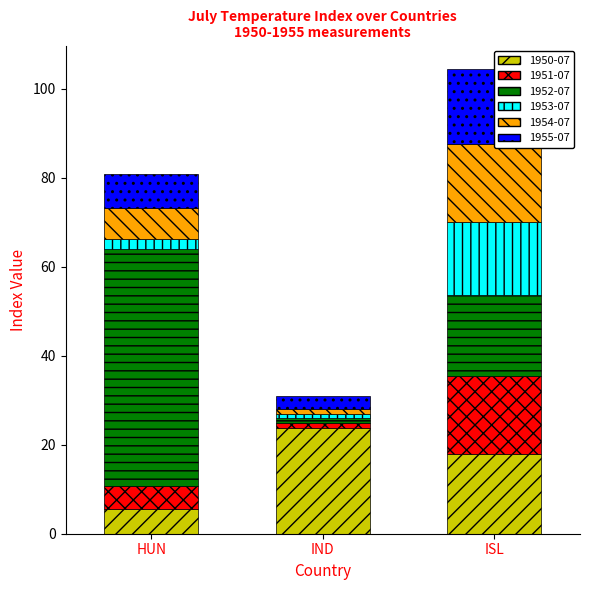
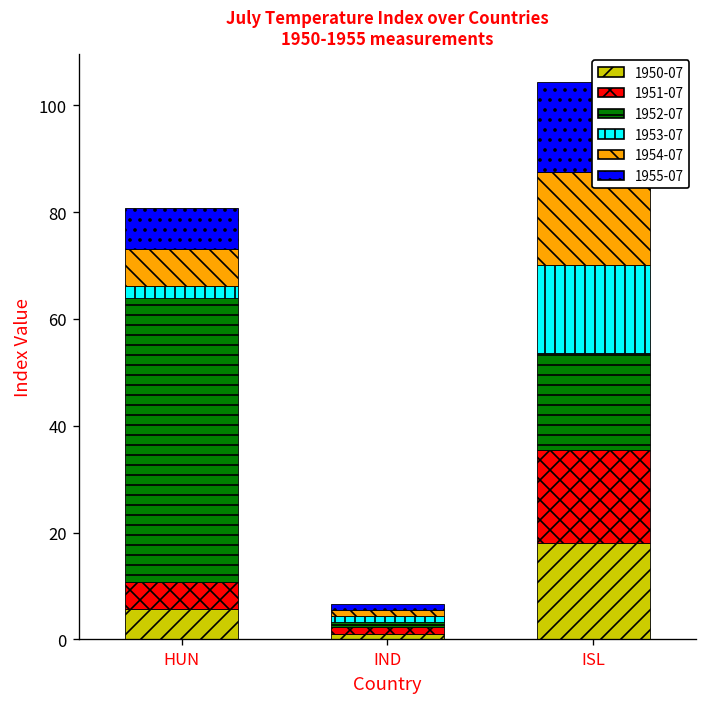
1950-07, IND: 24 -> 1
1955-07, IND: 3 -> 1
